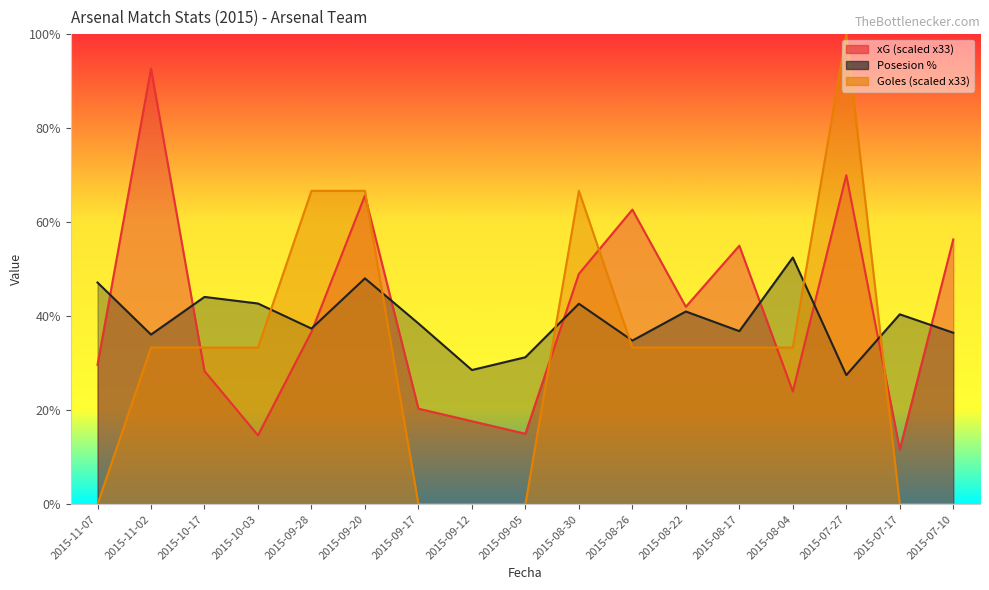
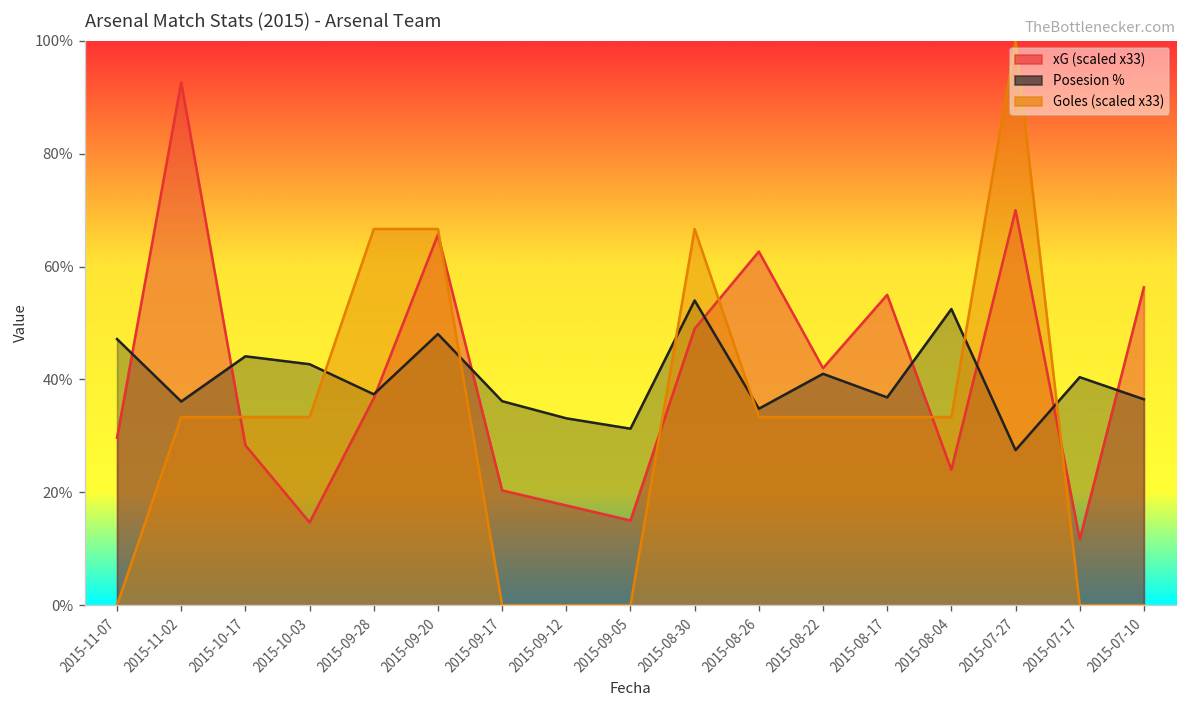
Posesion %, 2015-09-17: 38% -> 36%
Posesion %, 2015-09-12: 29% -> 33%
Posesion %, 2015-08-30: 43% -> 54%
